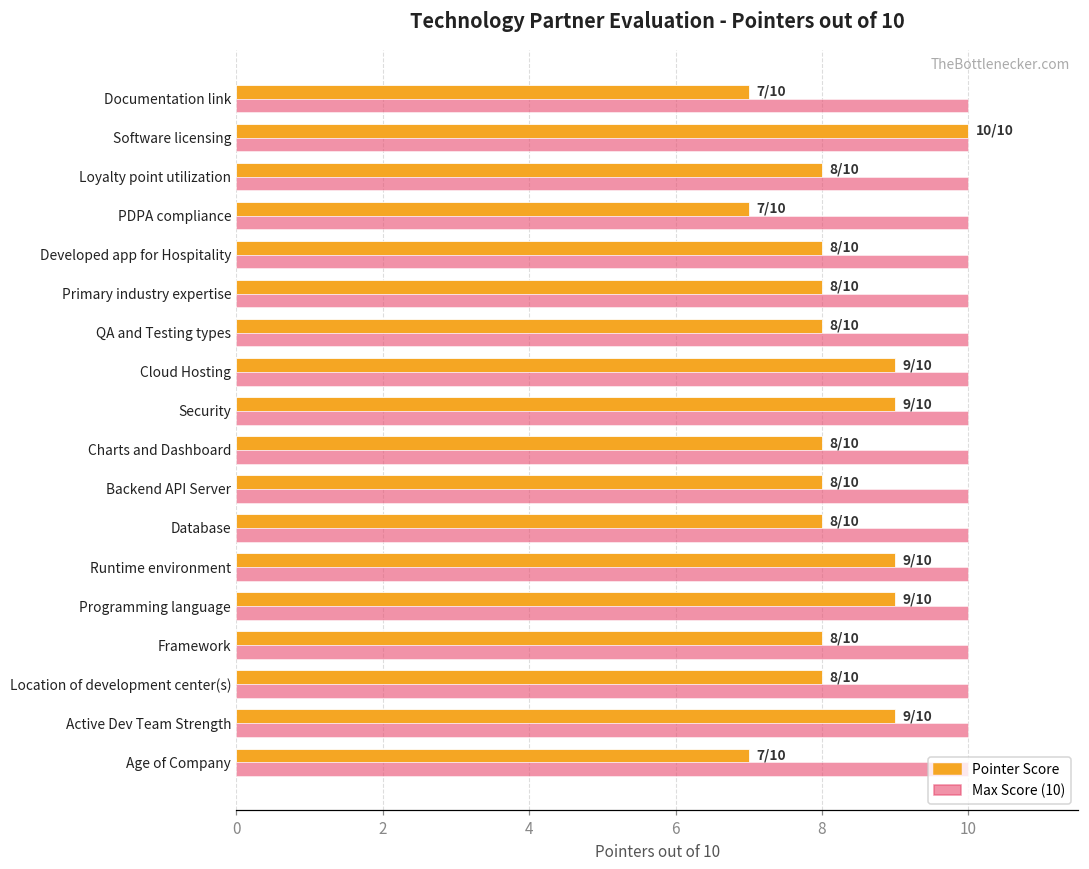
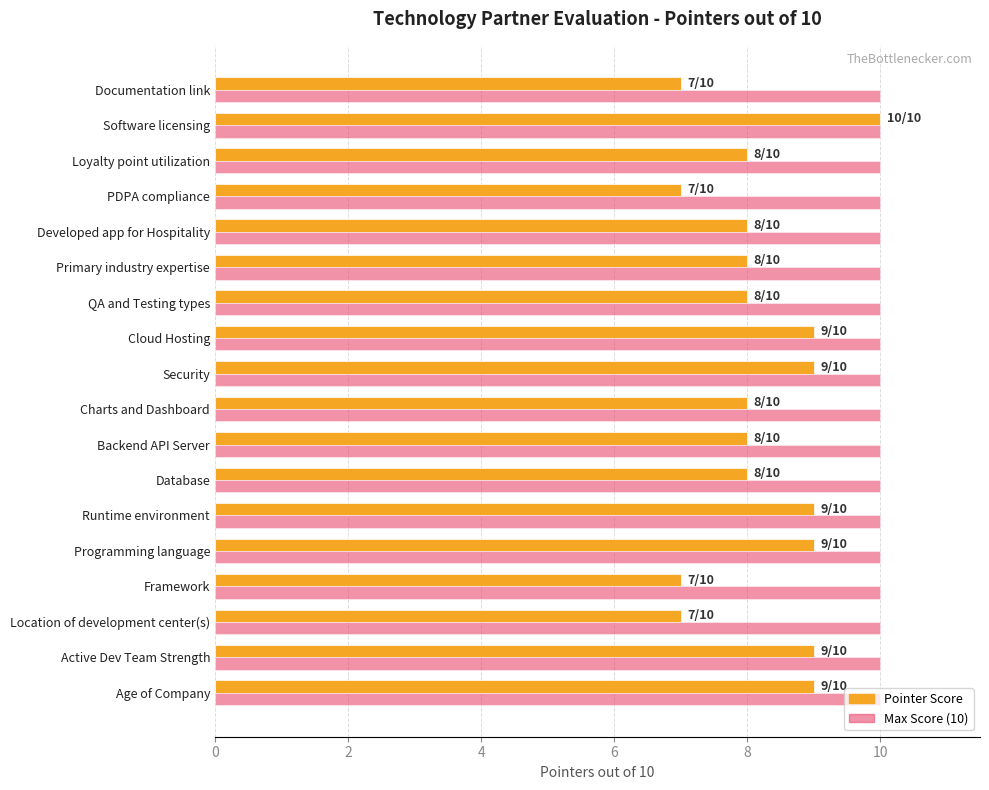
Pointer Score, Framework: 8 -> 7
Pointer Score, Location of development center(s): 8 -> 7
Pointer Score, Age of Company: 7 -> 9
